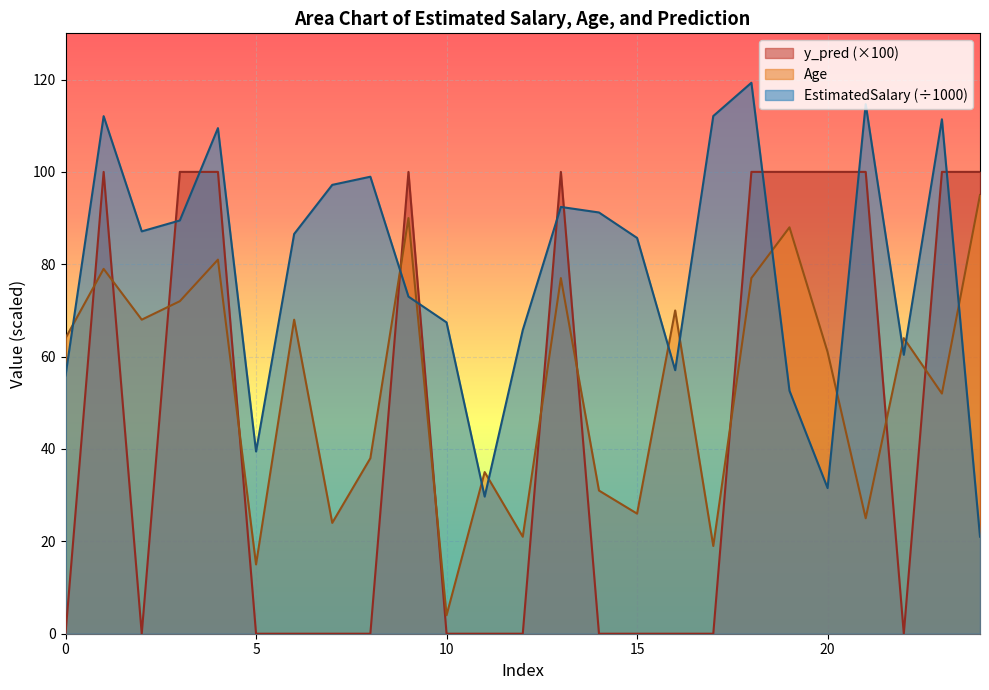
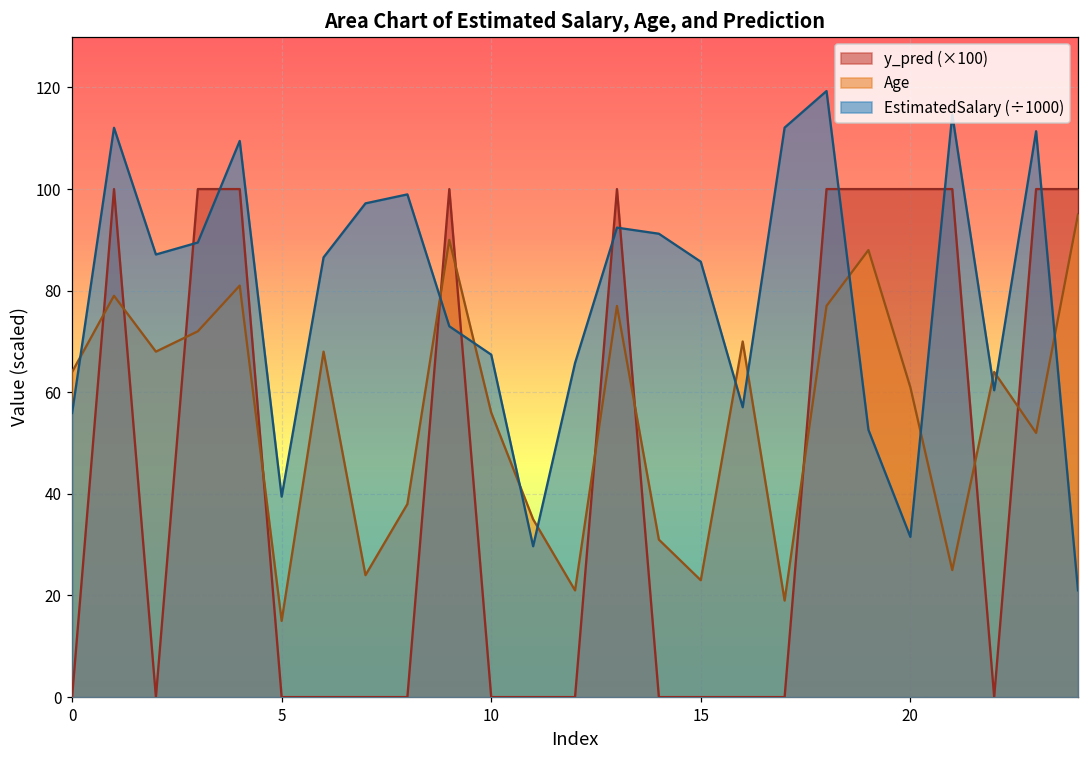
Age, 10: 4 -> 56
Age, 15: 26 -> 23
